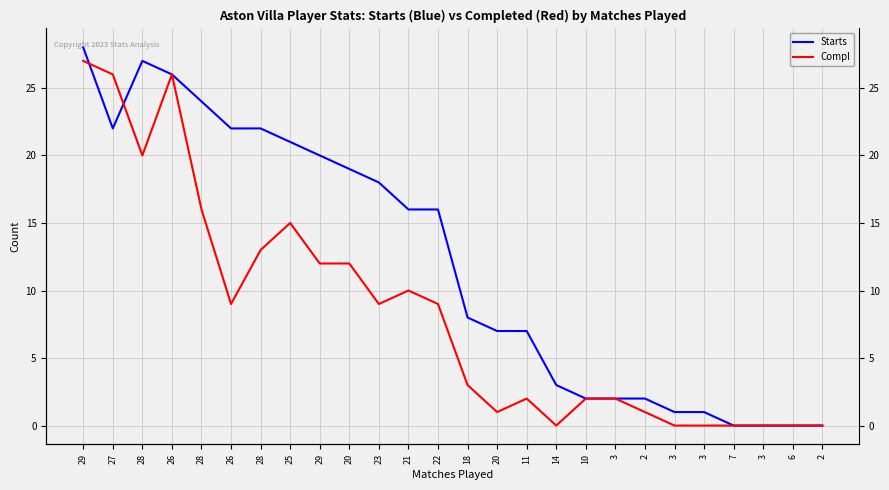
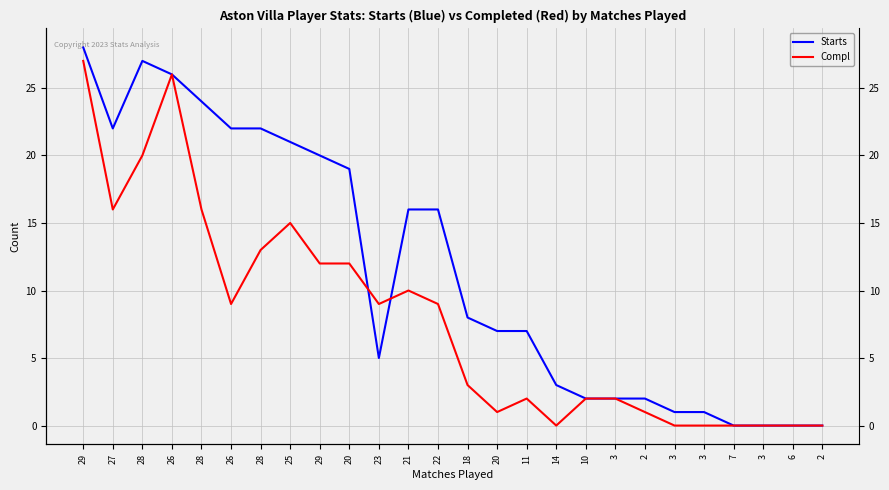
Compl, 27: 26 -> 16
Starts, 23: 18 -> 5
